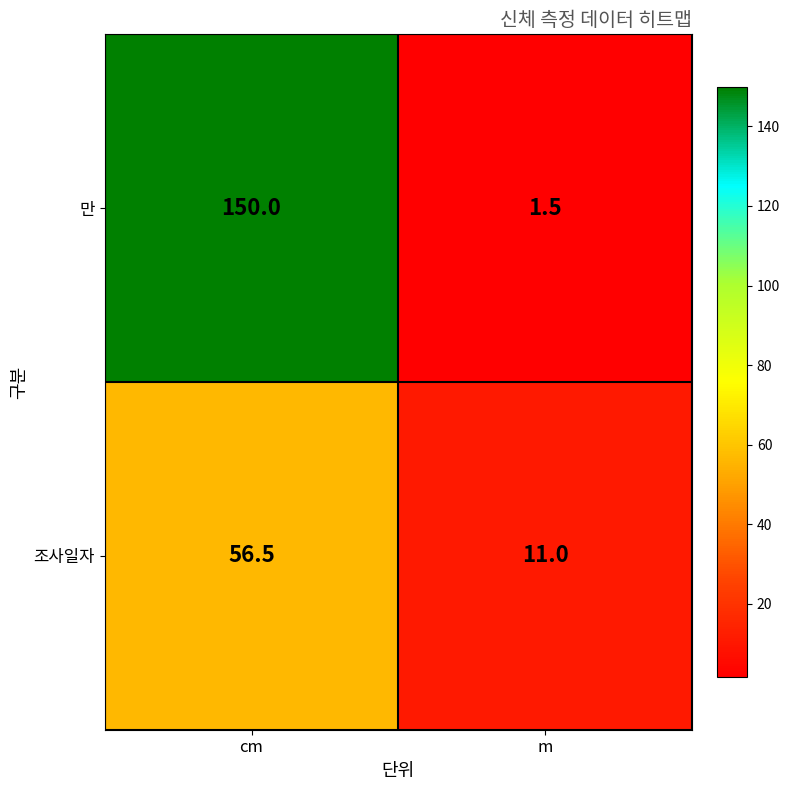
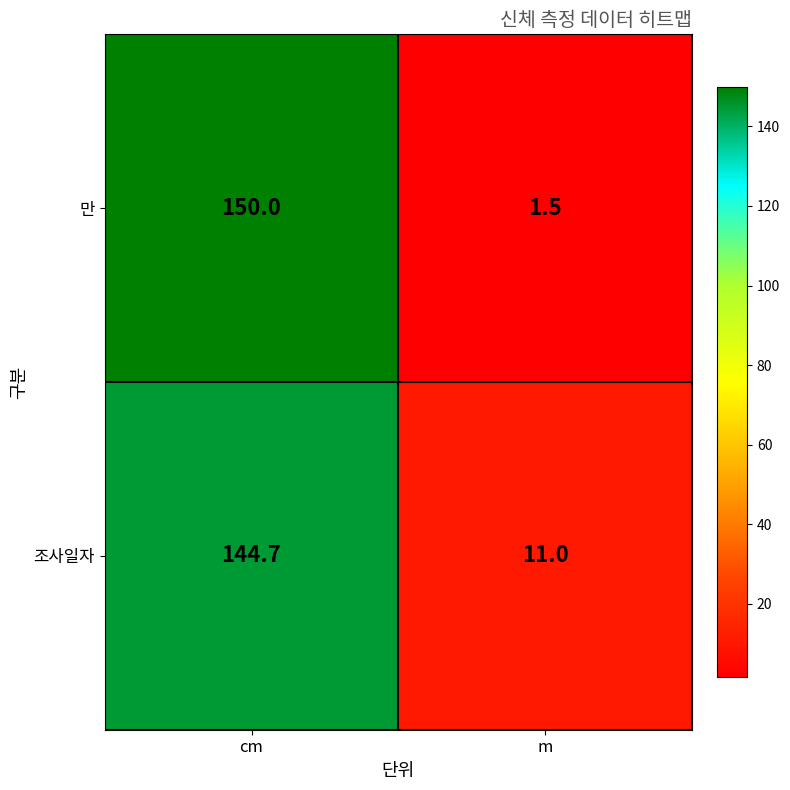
조사일자, cm: 56.5 -> 144.7
